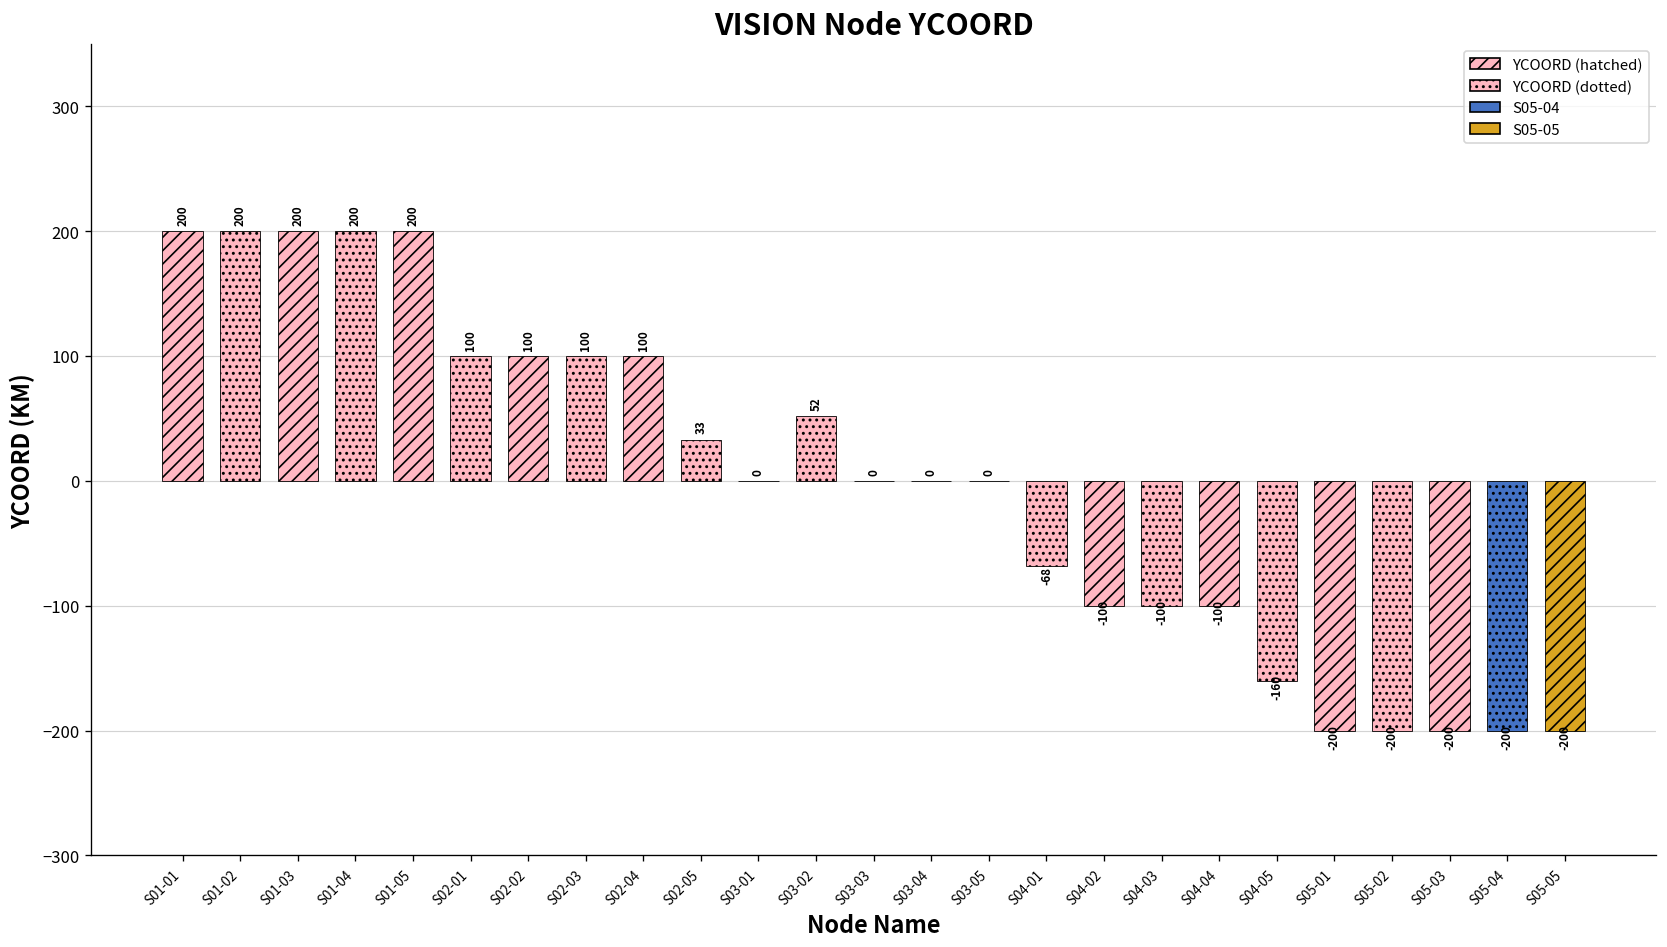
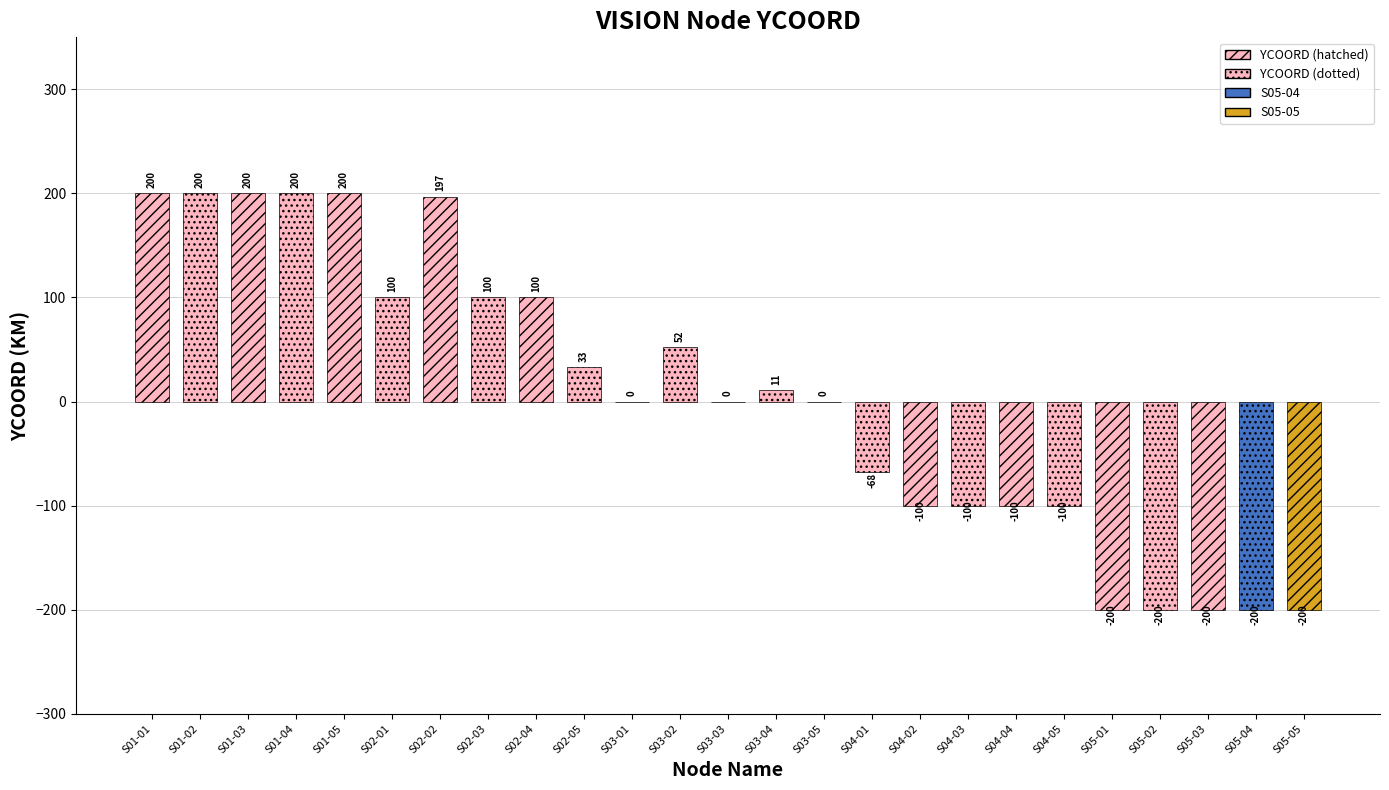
S02-02: 100 -> 197
S03-04: 0 -> 11
S04-05: -160 -> -100
